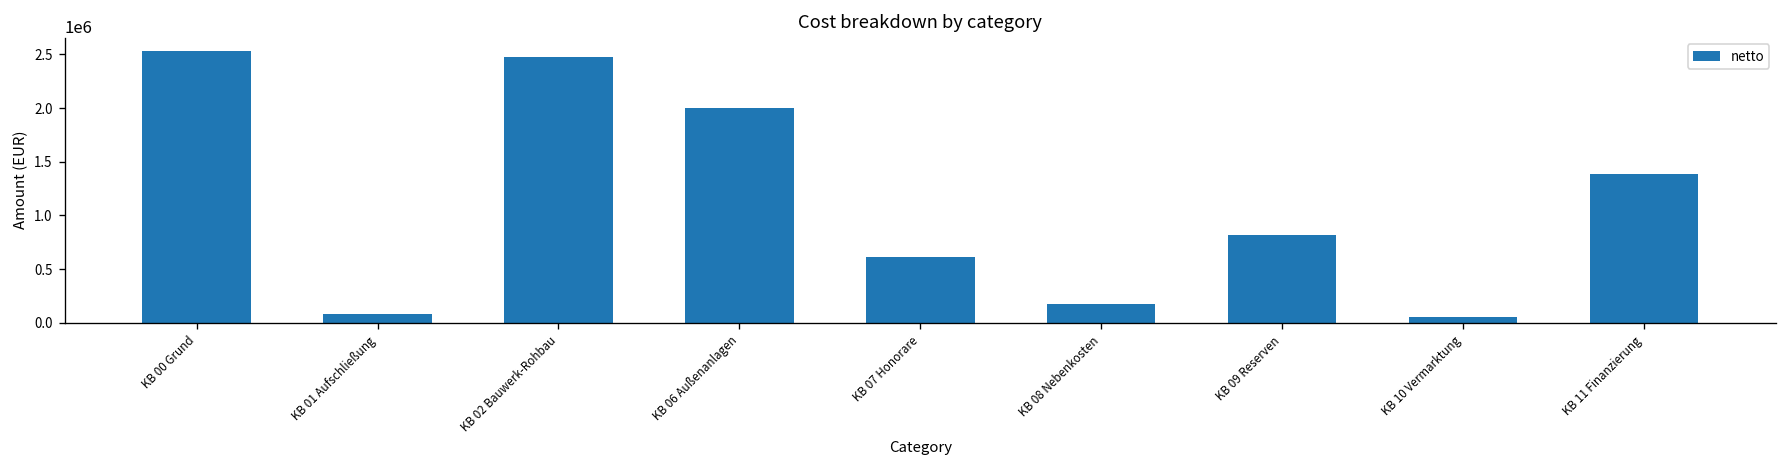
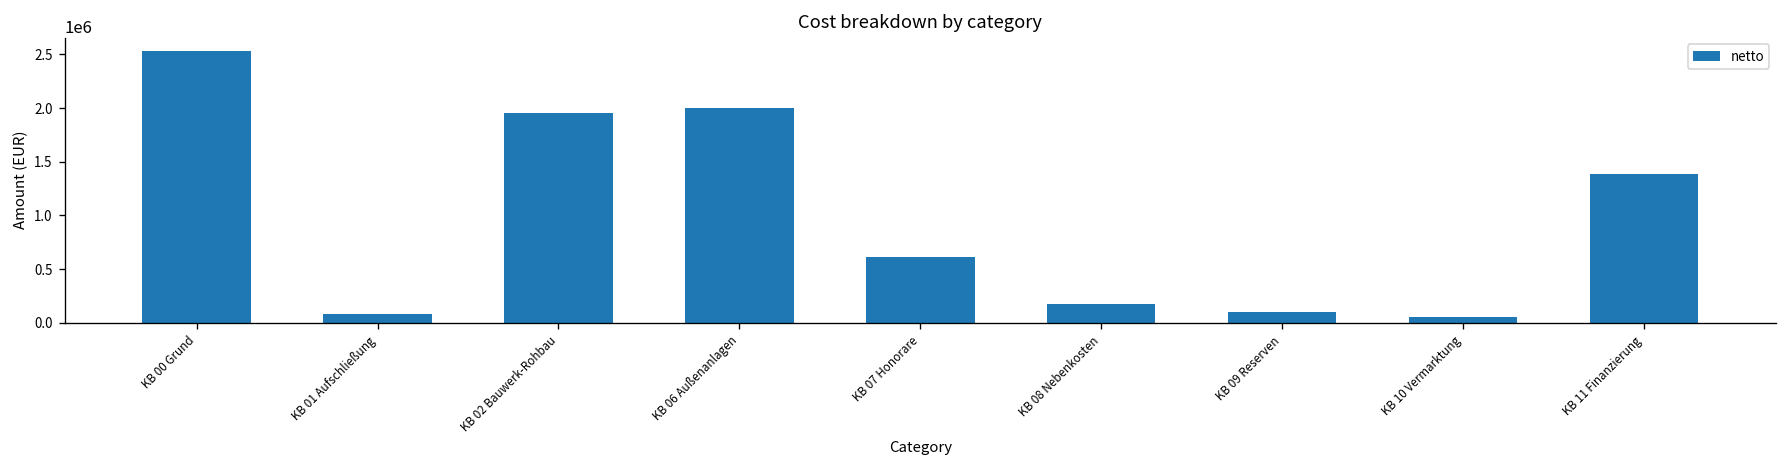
KB 02 Bauwerk-Rohbau: 2500000 -> 2000000
KB 09 Reserven: 800000 -> 100000
